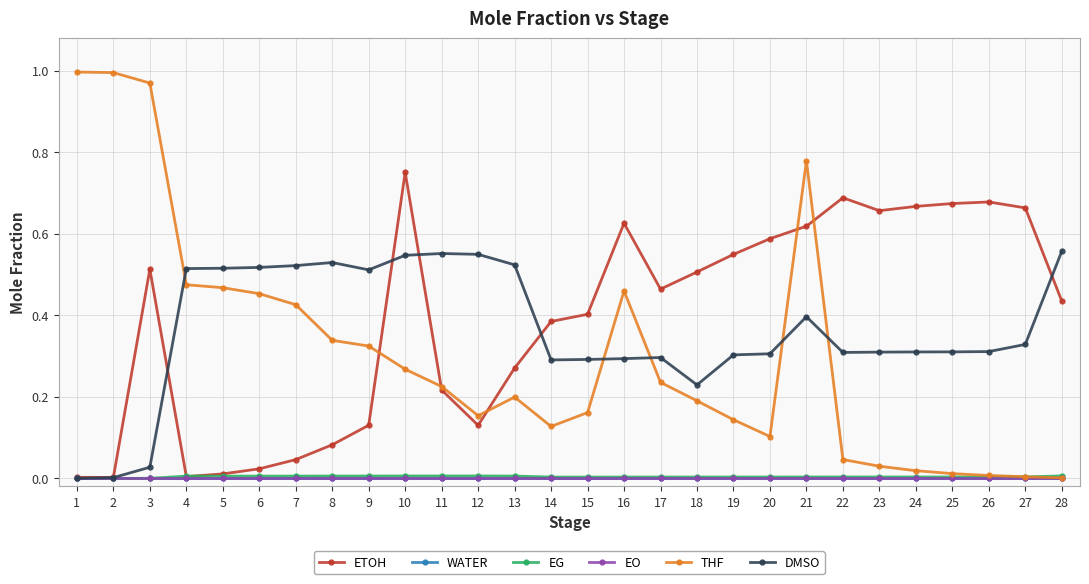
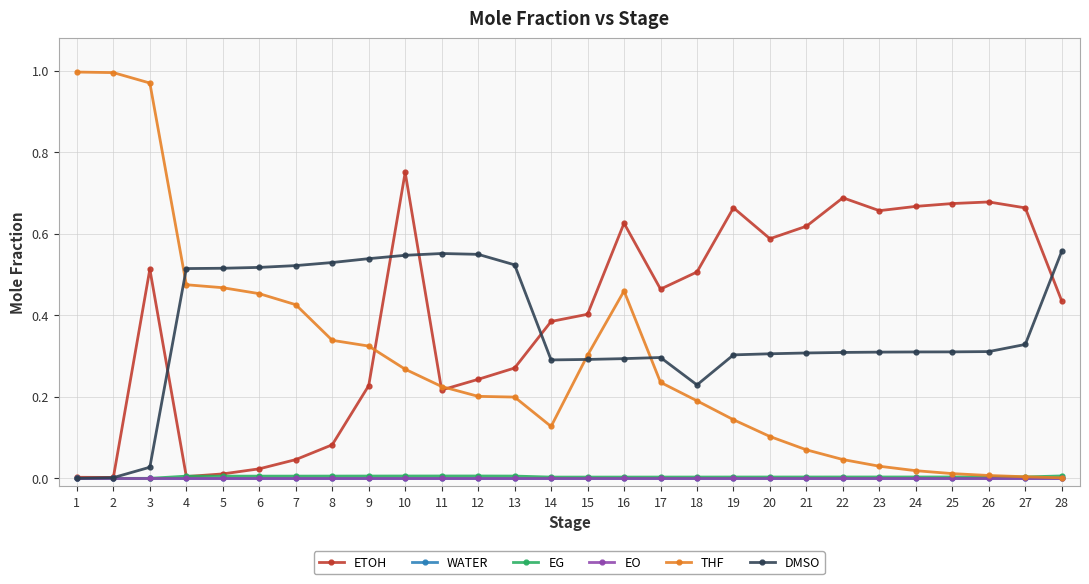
ETOH, 9: 0.13 -> 0.23
DMSO, 9: 0.51 -> 0.54
ETOH, 12: 0.13 -> 0.24
THF, 12: 0.15 -> 0.20
THF, 15: 0.16 -> 0.30
ETOH, 19: 0.55 -> 0.66
THF, 21: 0.78 -> 0.07
DMSO, 21: 0.40 -> 0.31
